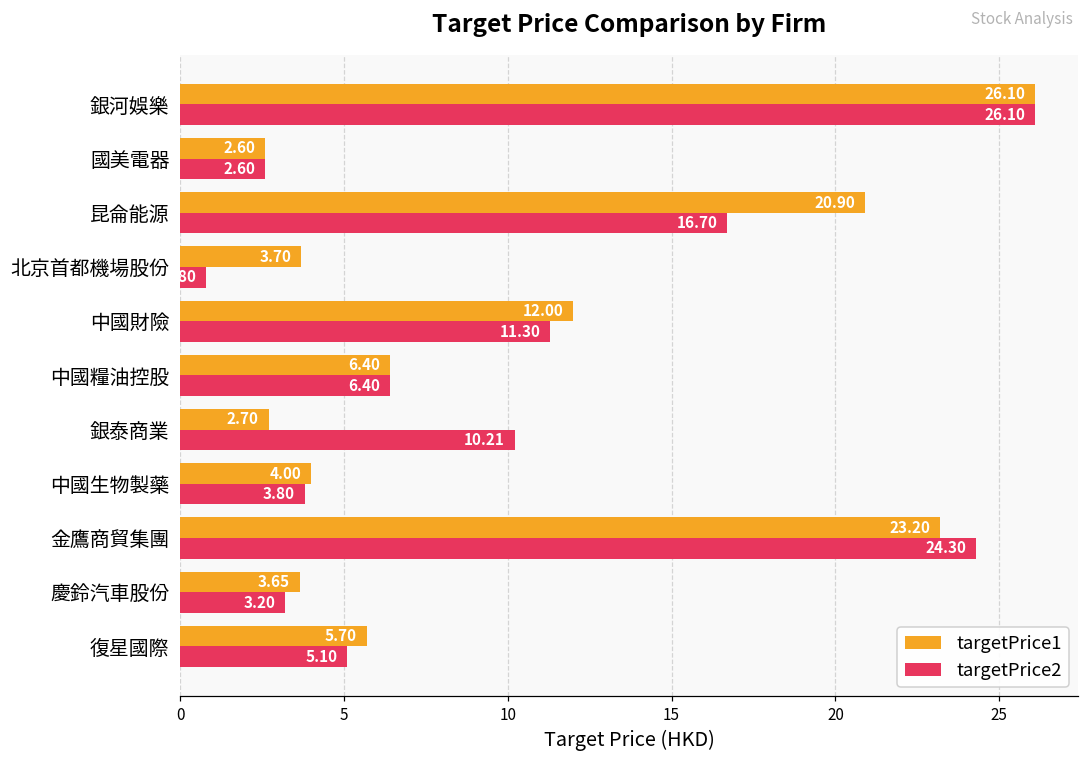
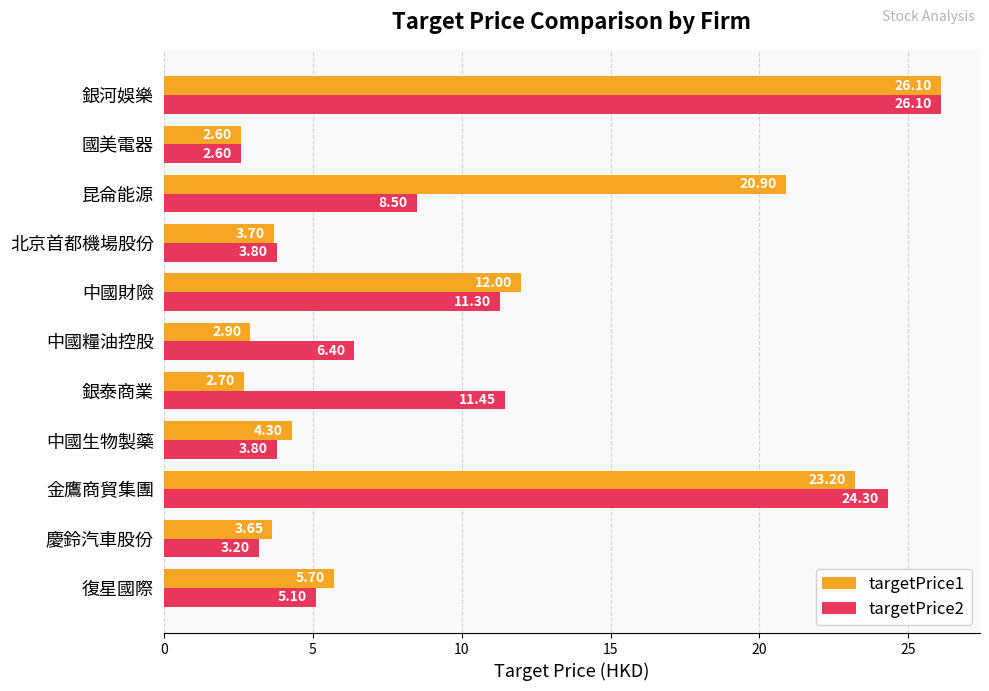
targetPrice2, 昆侖能源: 16.70 -> 8.50
targetPrice2, 北京首都機場股份: 0.8 -> 3.8
targetPrice1, 中國糧油控股: 6.40 -> 2.90
targetPrice2, 銀泰商業: 10.21 -> 11.45
targetPrice1, 中國生物製藥: 4.00 -> 4.30
